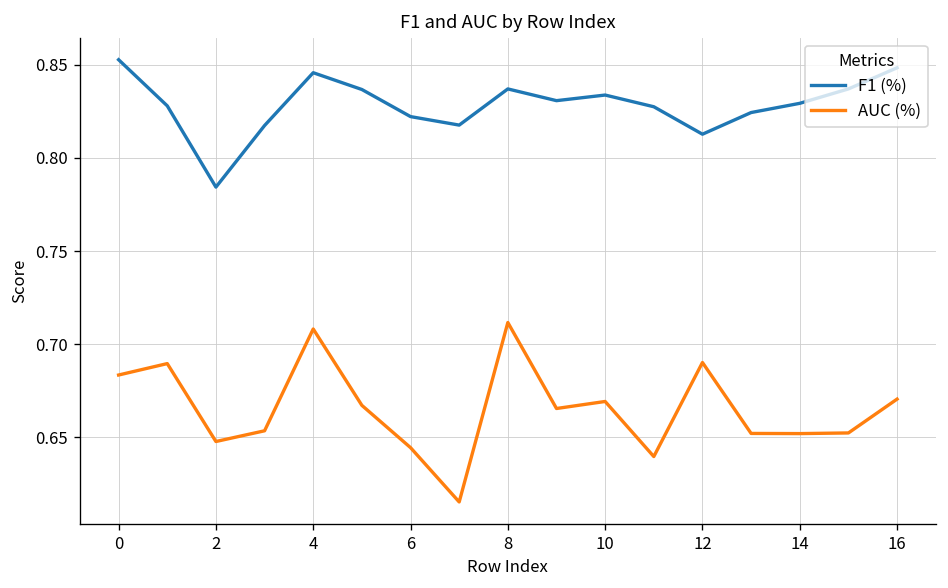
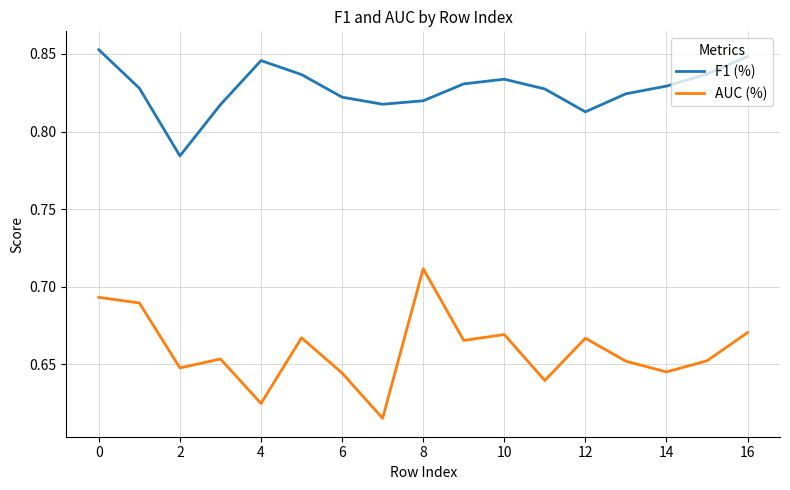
AUC (%), 0: 0.683 -> 0.693
AUC (%), 4: 0.708 -> 0.625
F1 (%), 8: 0.837 -> 0.820
AUC (%), 12: 0.690 -> 0.667
AUC (%), 14: 0.652 -> 0.645
